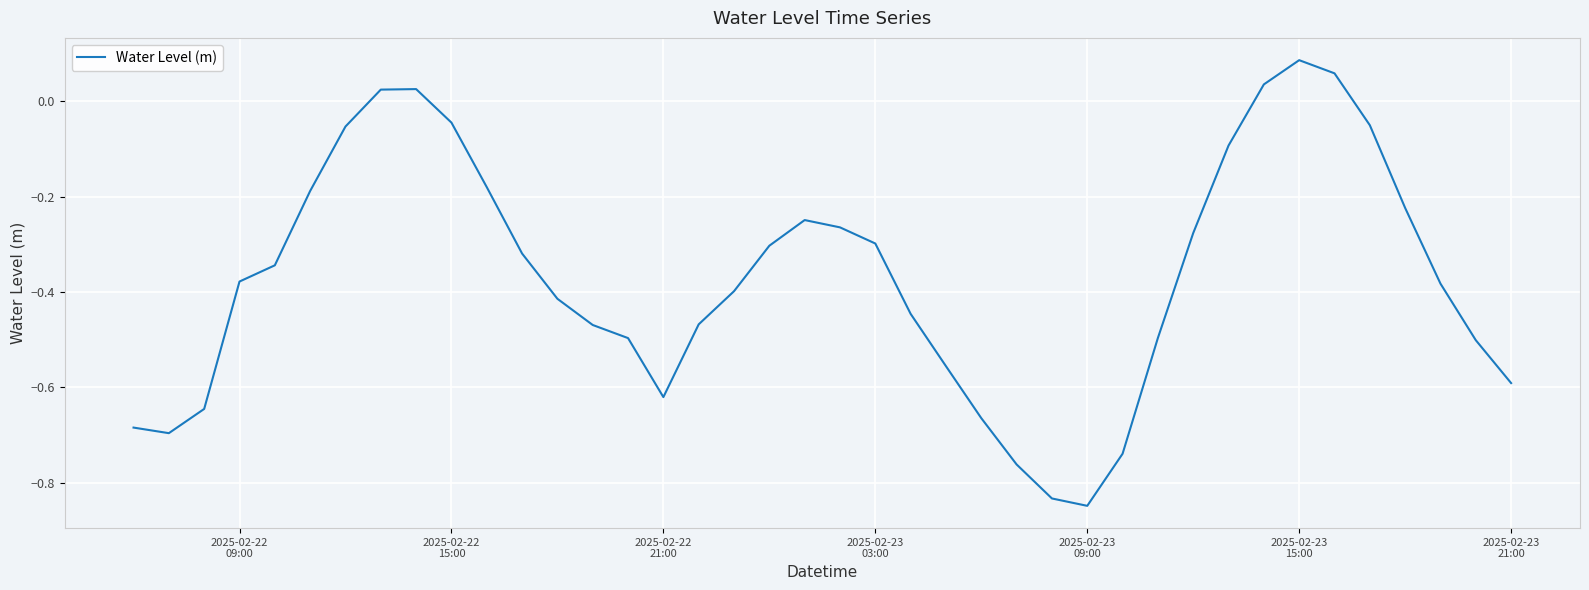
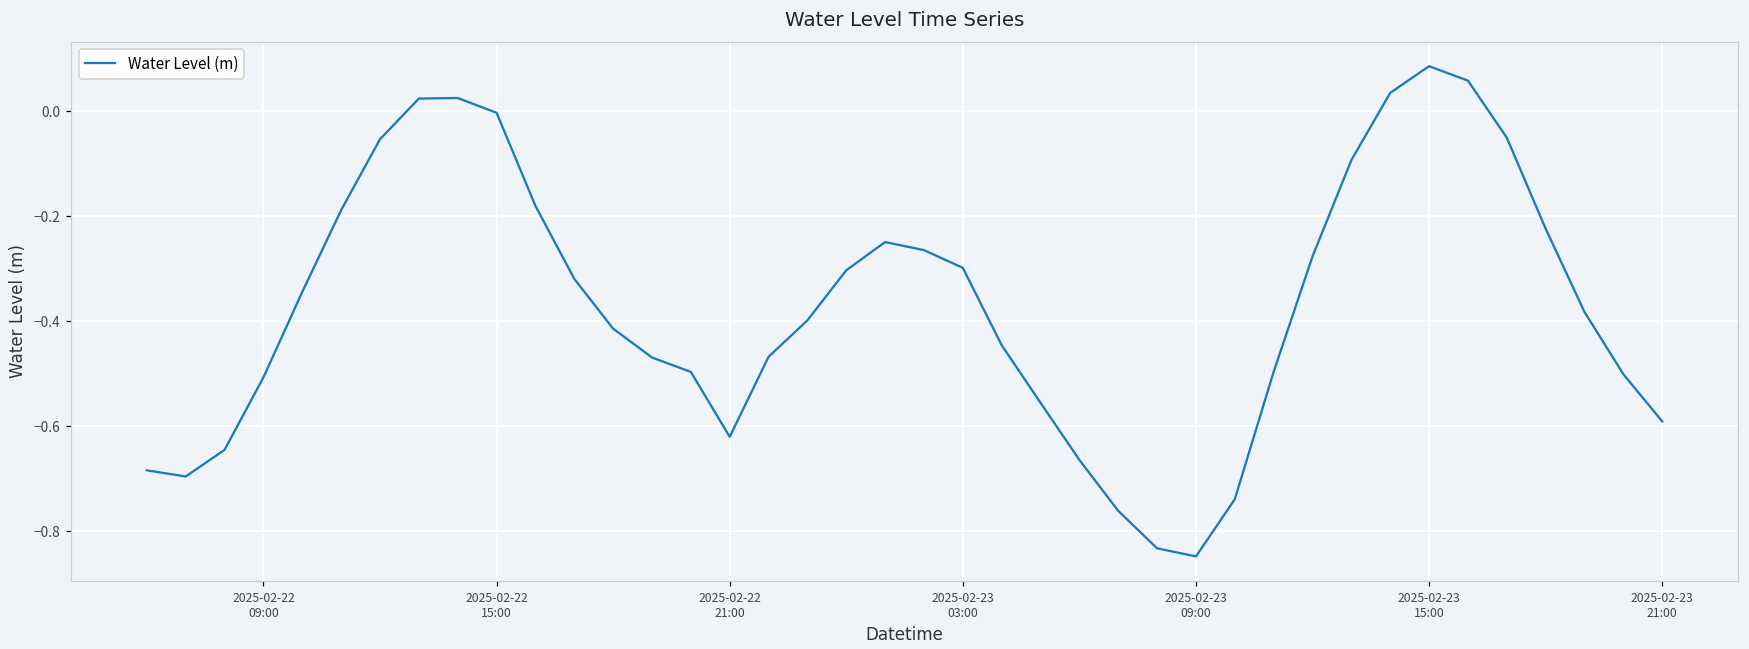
2025-02-22 09:00: -0.38 -> -0.51
2025-02-22 15:00: -0.04 -> 0.00
